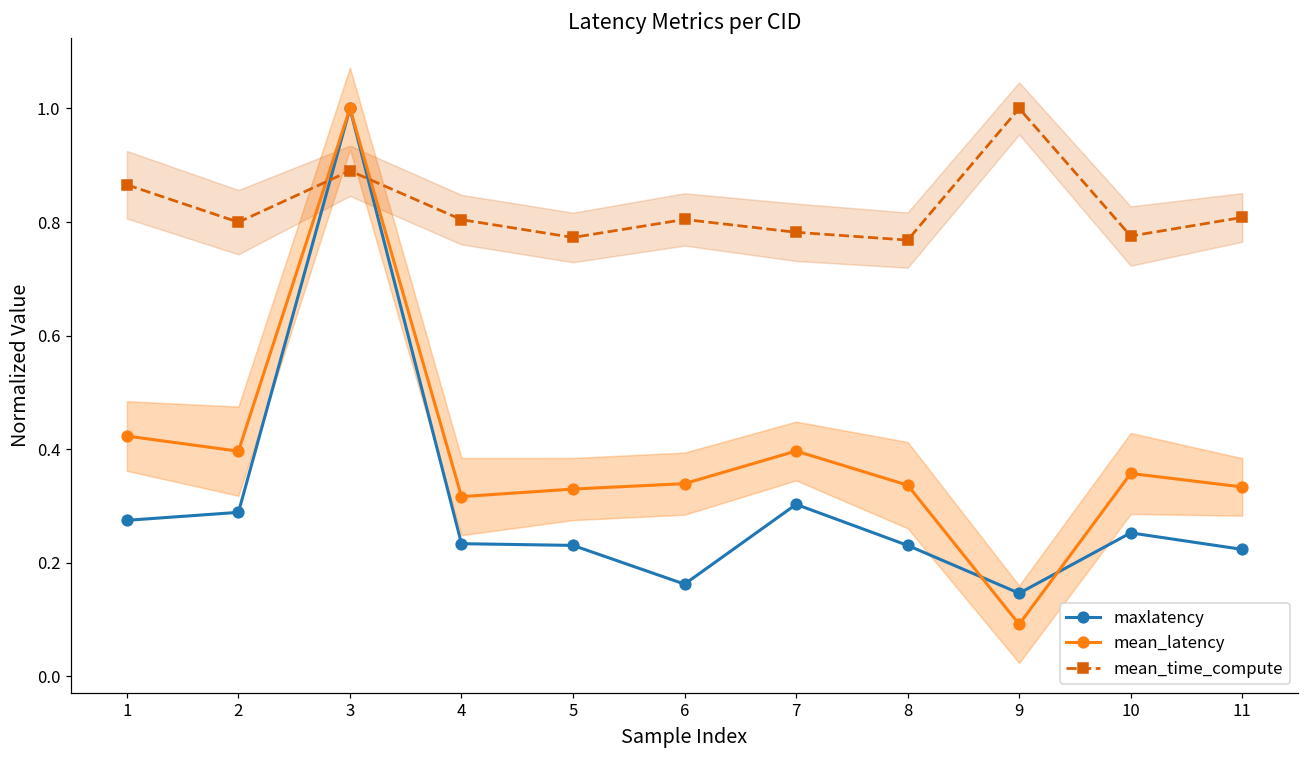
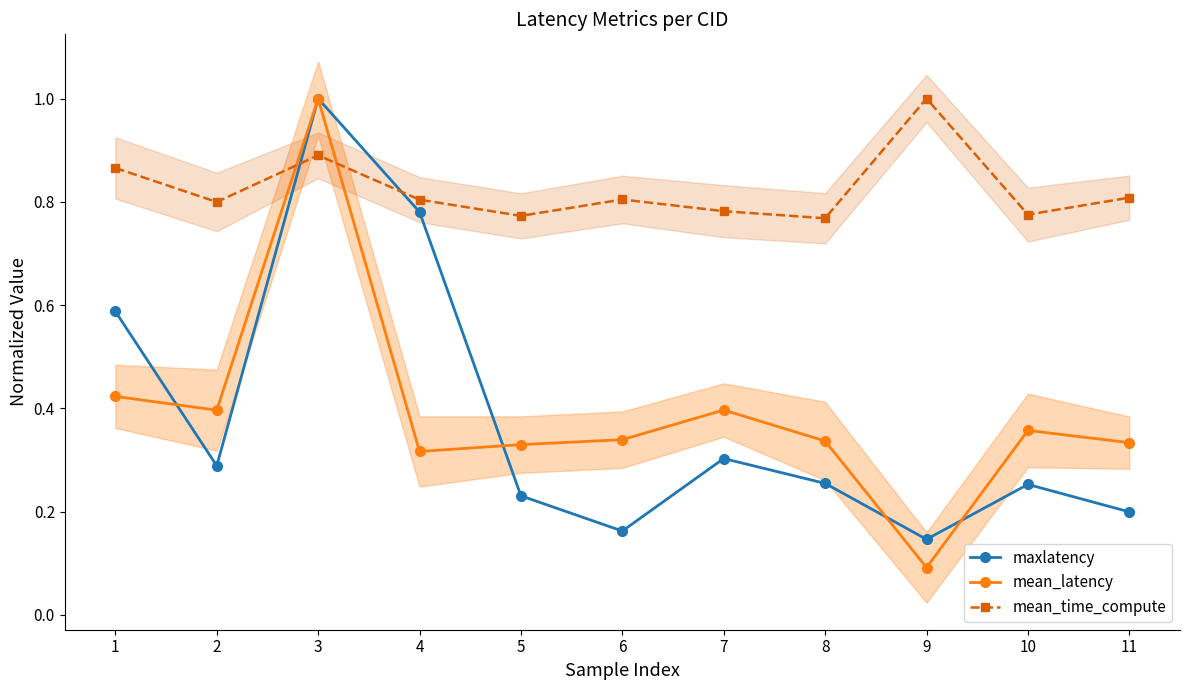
maxlatency, 1: 0.27 -> 0.59
maxlatency, 4: 0.23 -> 0.78
maxlatency, 8: 0.23 -> 0.25
maxlatency, 11: 0.22 -> 0.20
